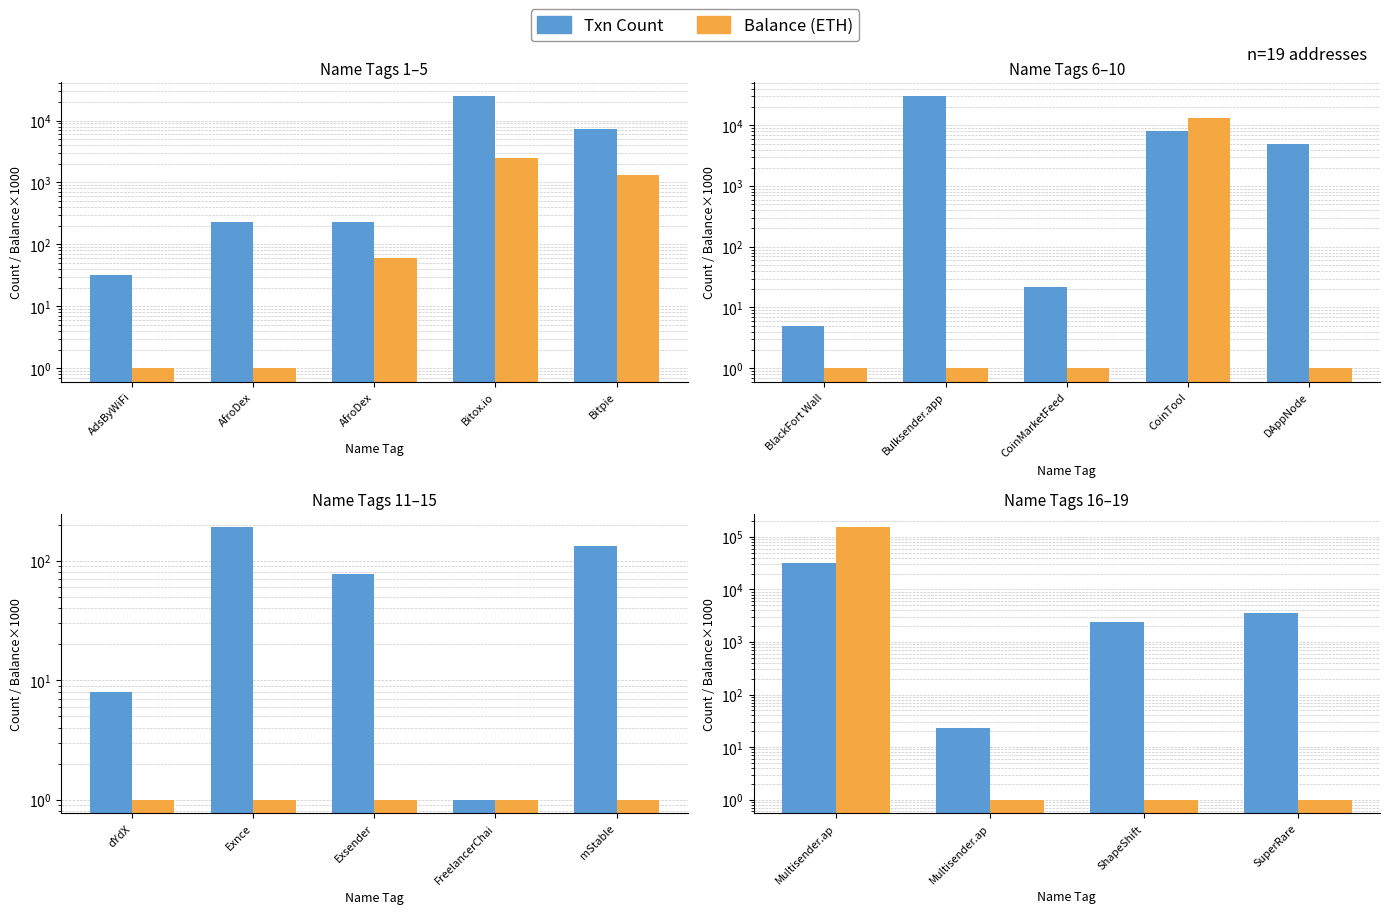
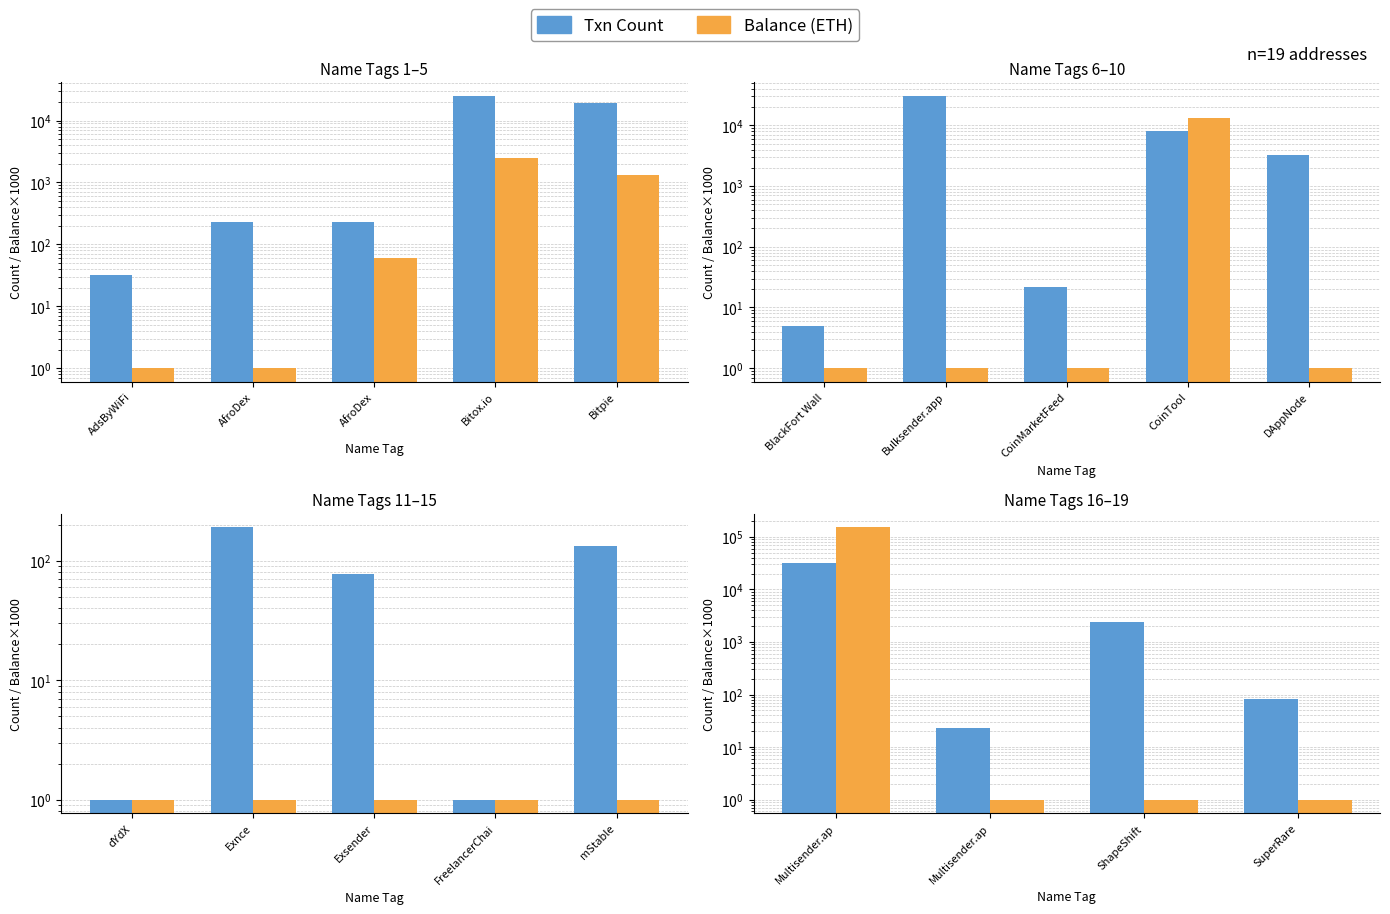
Name Tags 1–5, Txn Count, Bitpie: 7000 -> 19000
Name Tags 6–10, Txn Count, DAppNode: 5000 -> 3000
Name Tags 11–15, Txn Count, dYdX: 8 -> 1
Name Tags 16–19, Txn Count, SuperRare: 4000 -> 80
